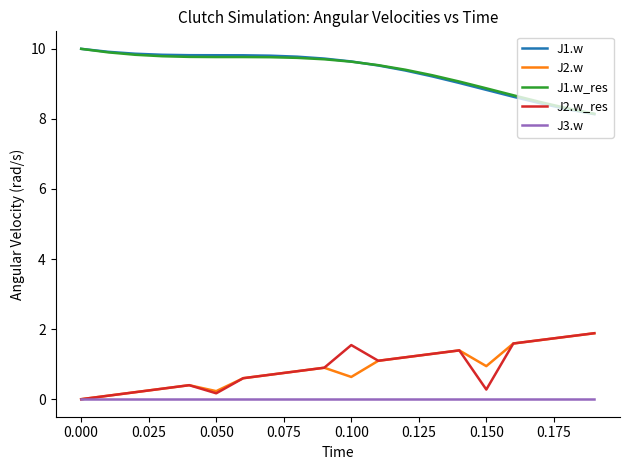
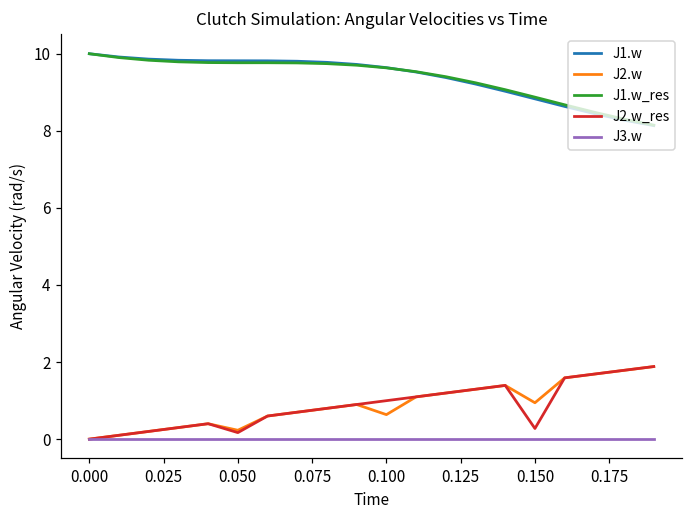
J2.w_res, 0.100: 1.5 -> 1.0
